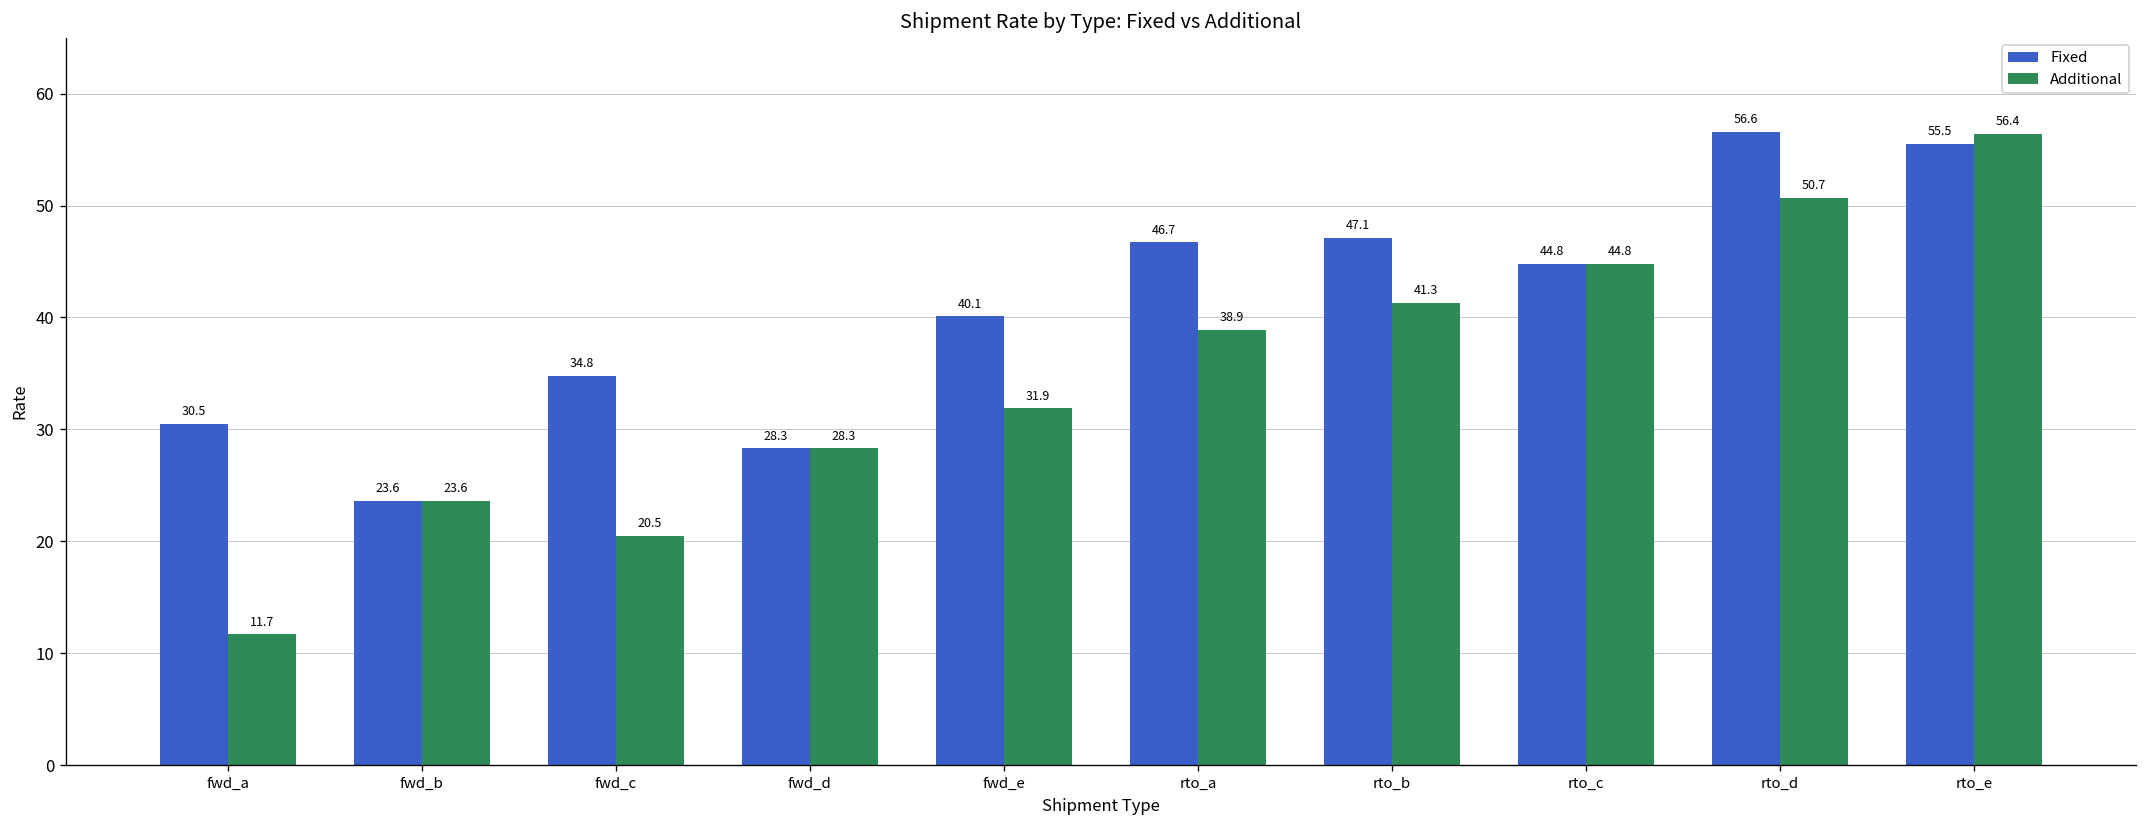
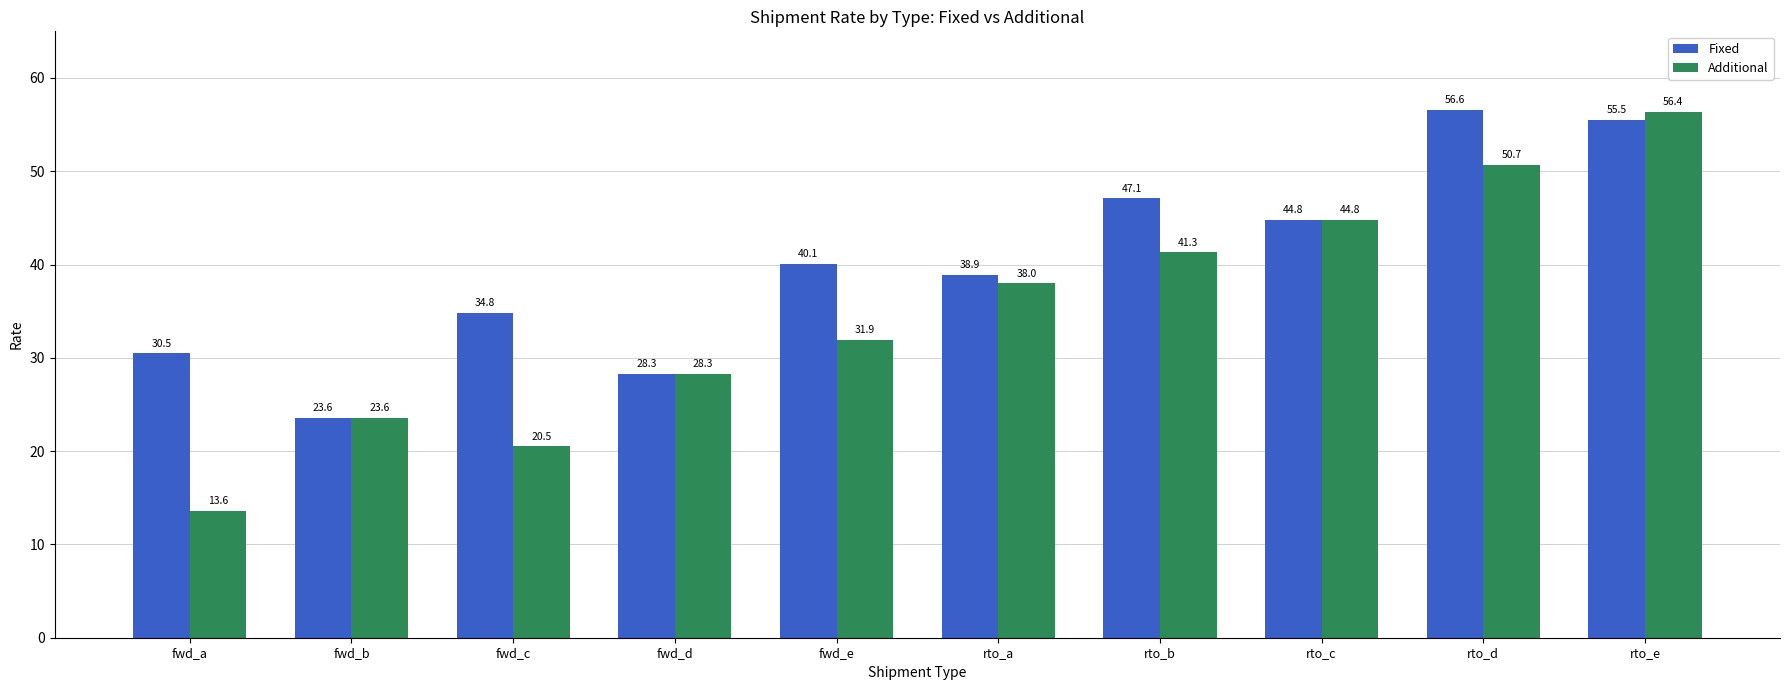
Additional, fwd_a: 11.7 -> 13.6
Fixed, rto_a: 46.7 -> 38.9
Additional, rto_a: 38.9 -> 38.0
